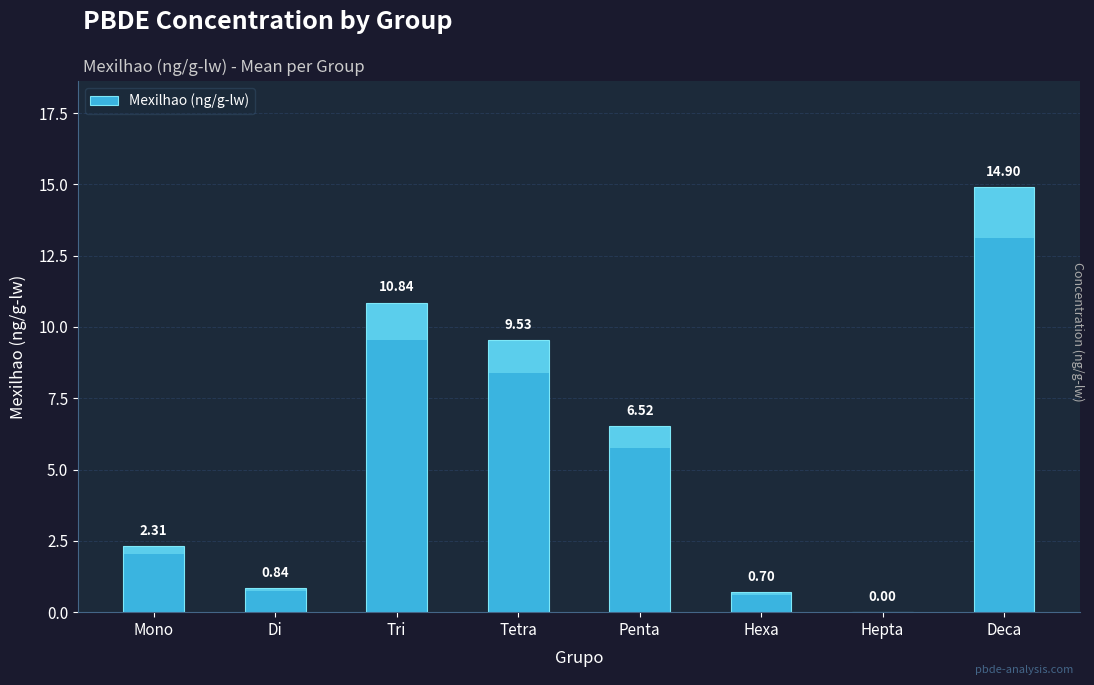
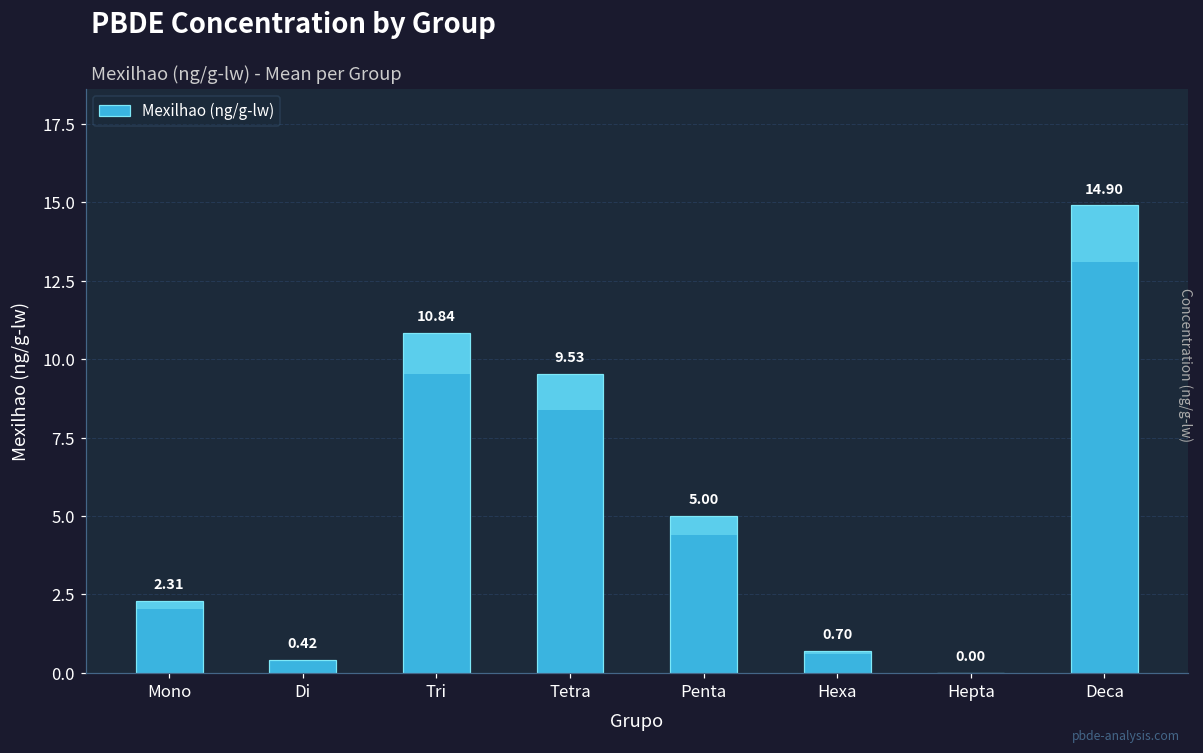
Mexilhao (ng/g-lw), Di: 0.84 -> 0.42
Mexilhao (ng/g-lw), Penta: 6.52 -> 5.00
